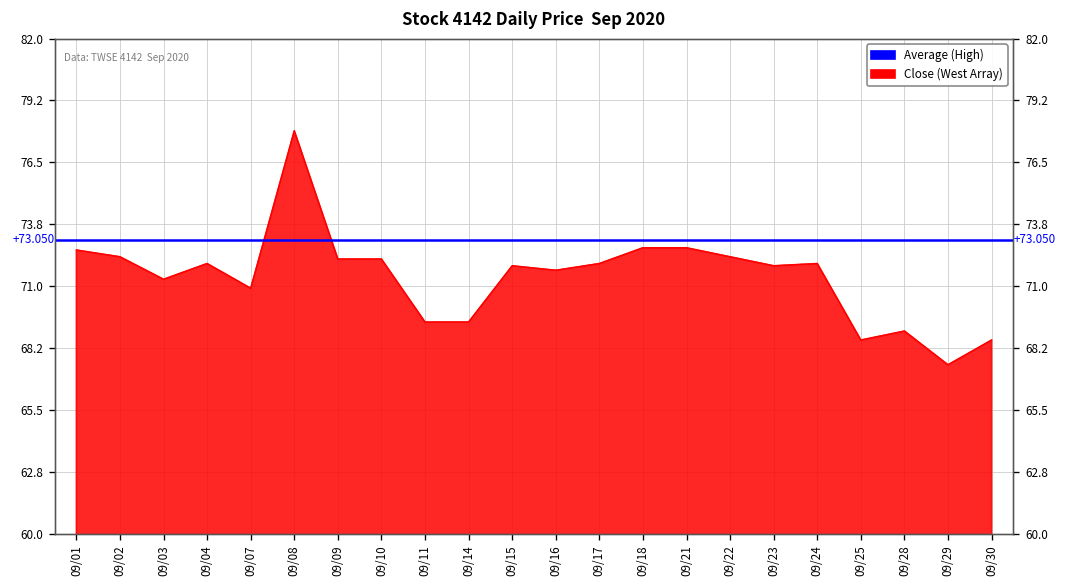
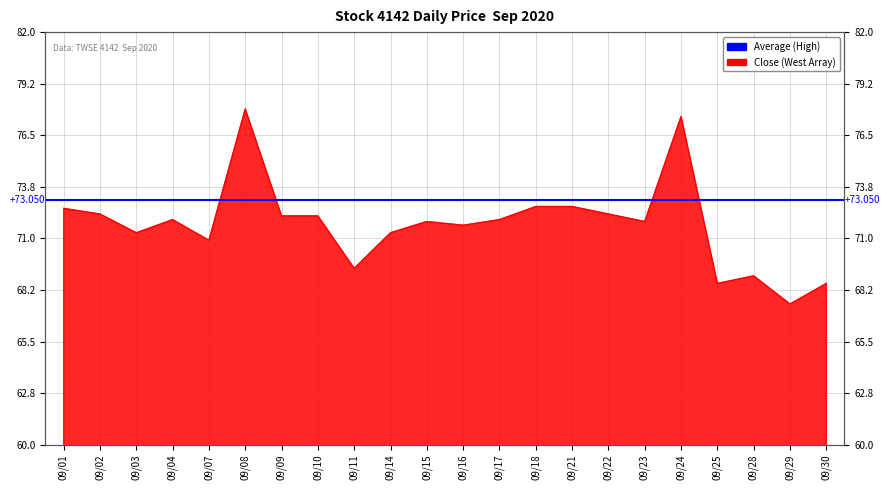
09/14: 69.4 -> 71.3
09/24: 72.0 -> 77.5
